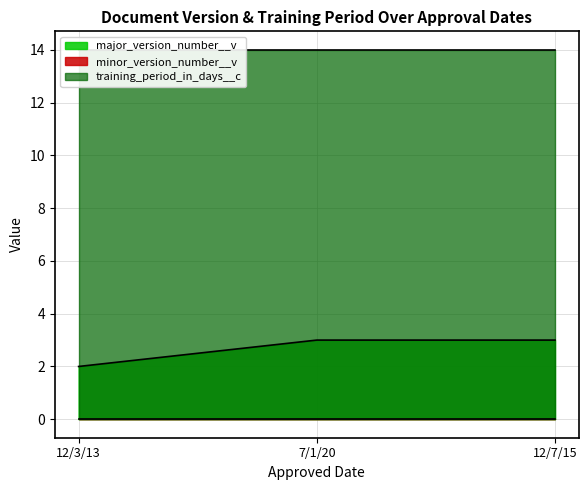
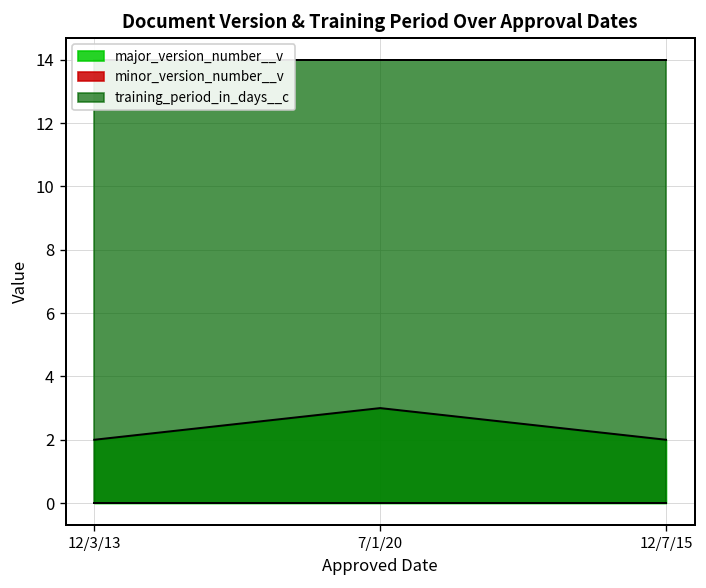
major_version_number__v, 12/7/15: 3 -> 2
